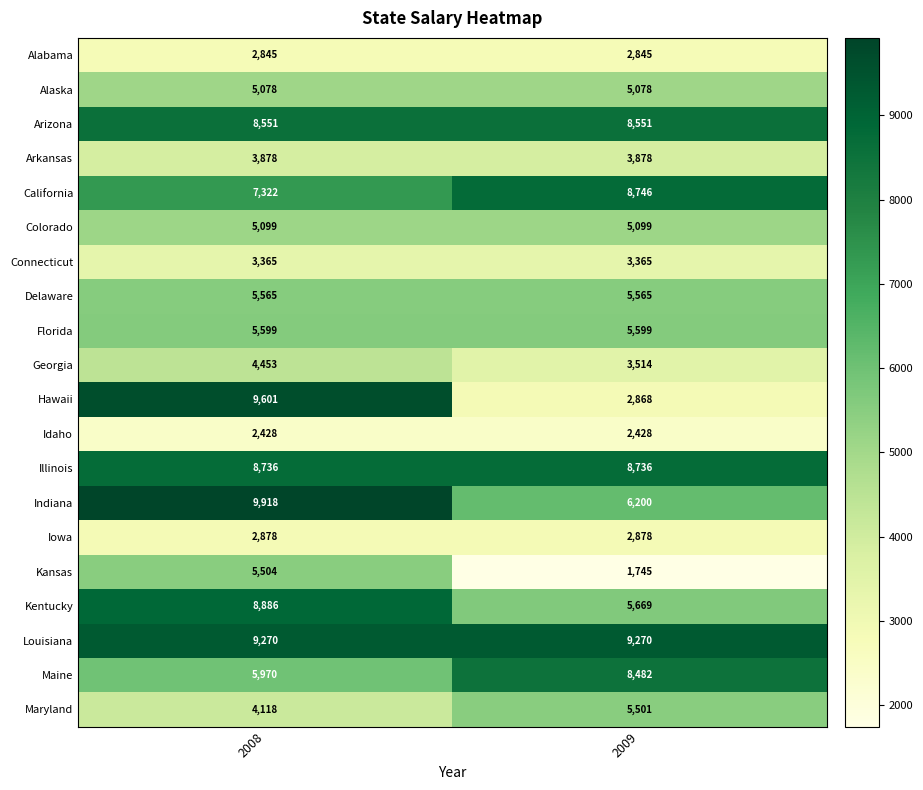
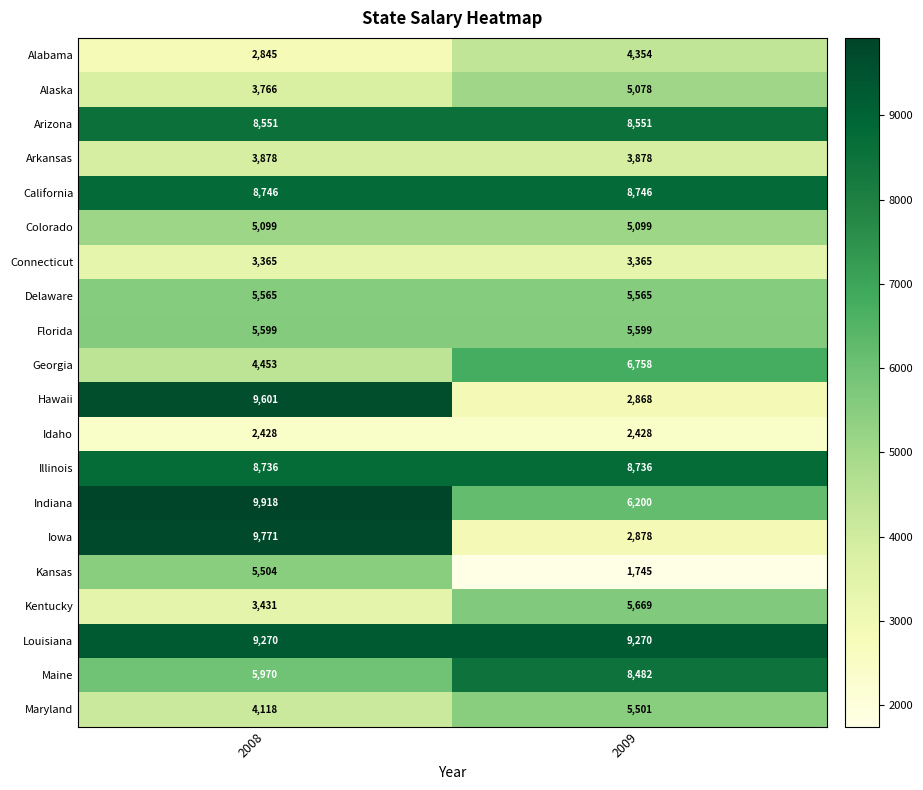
Alabama, 2009: 2,845 -> 4,354
Alaska, 2008: 5,078 -> 3,766
California, 2008: 7,322 -> 8,746
Georgia, 2009: 3,514 -> 6,758
Iowa, 2008: 2,878 -> 9,771
Kentucky, 2008: 8,886 -> 3,431
